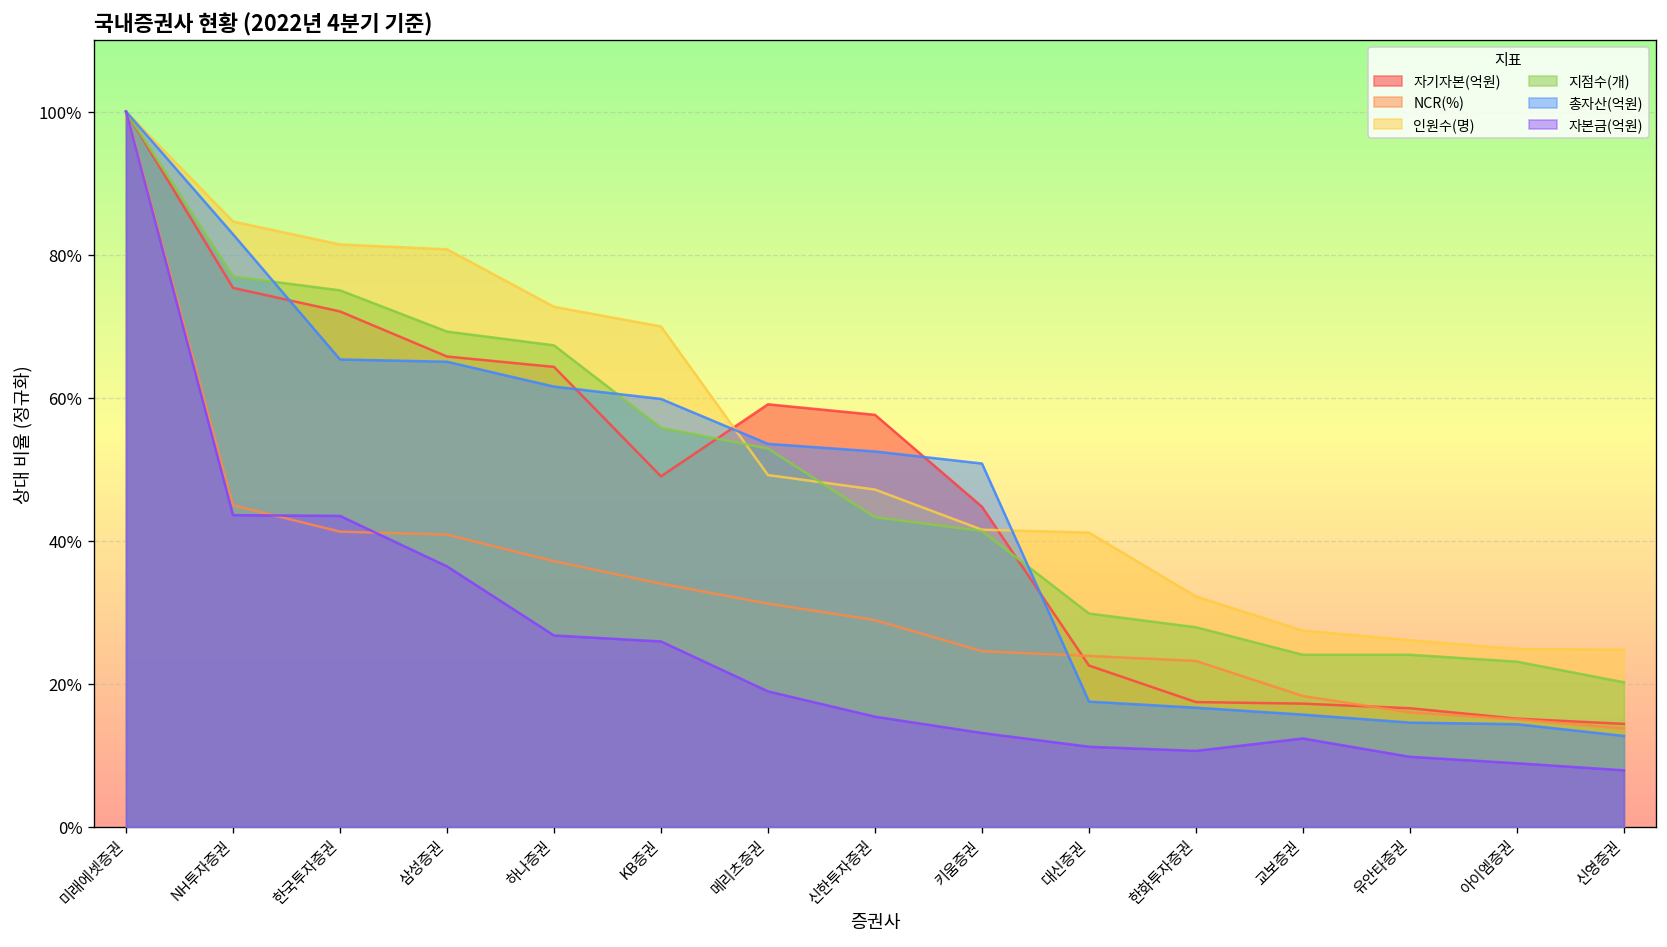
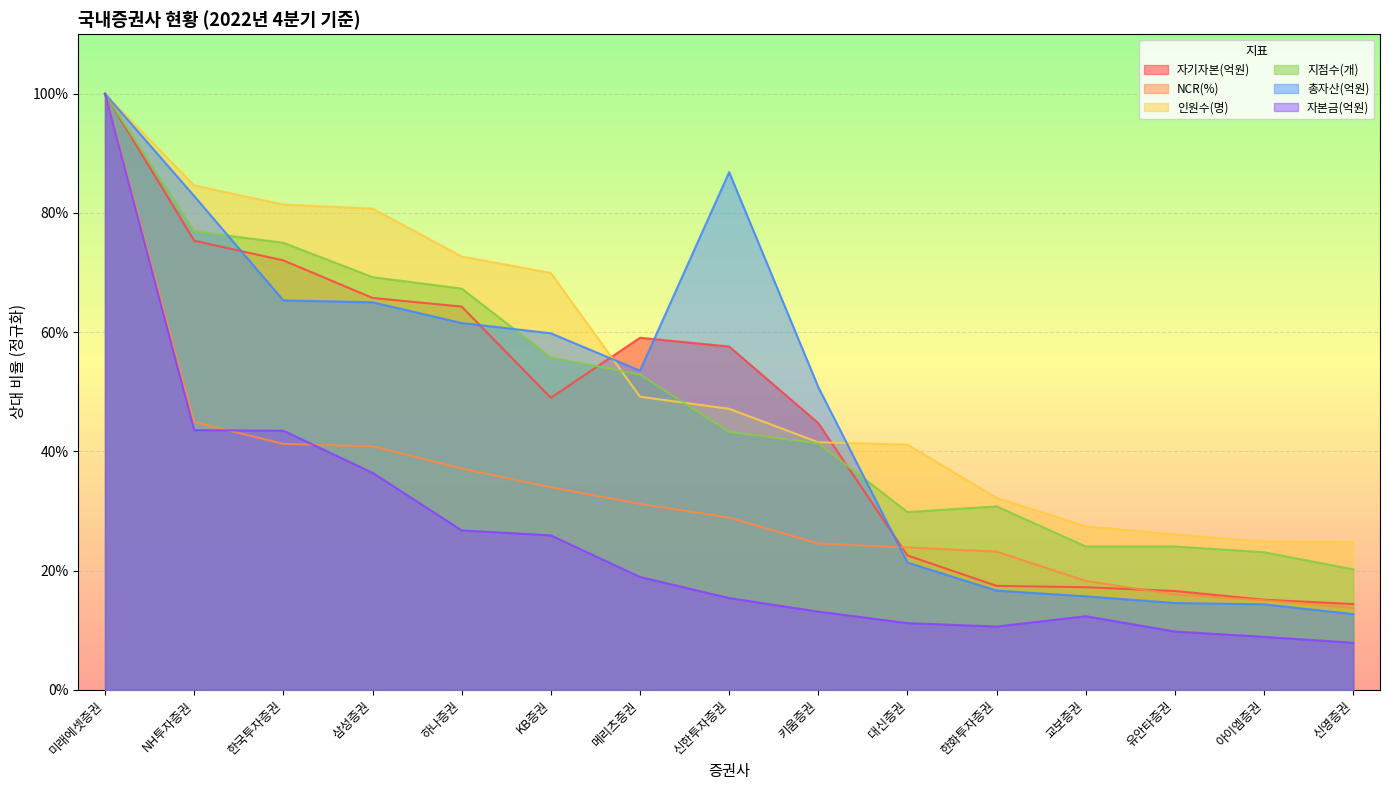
총자산(억원), 신한투자증권: 52% -> 87%
총자산(억원), 대신증권: 17% -> 21%
지점수(개), 한화투자증권: 28% -> 31%
